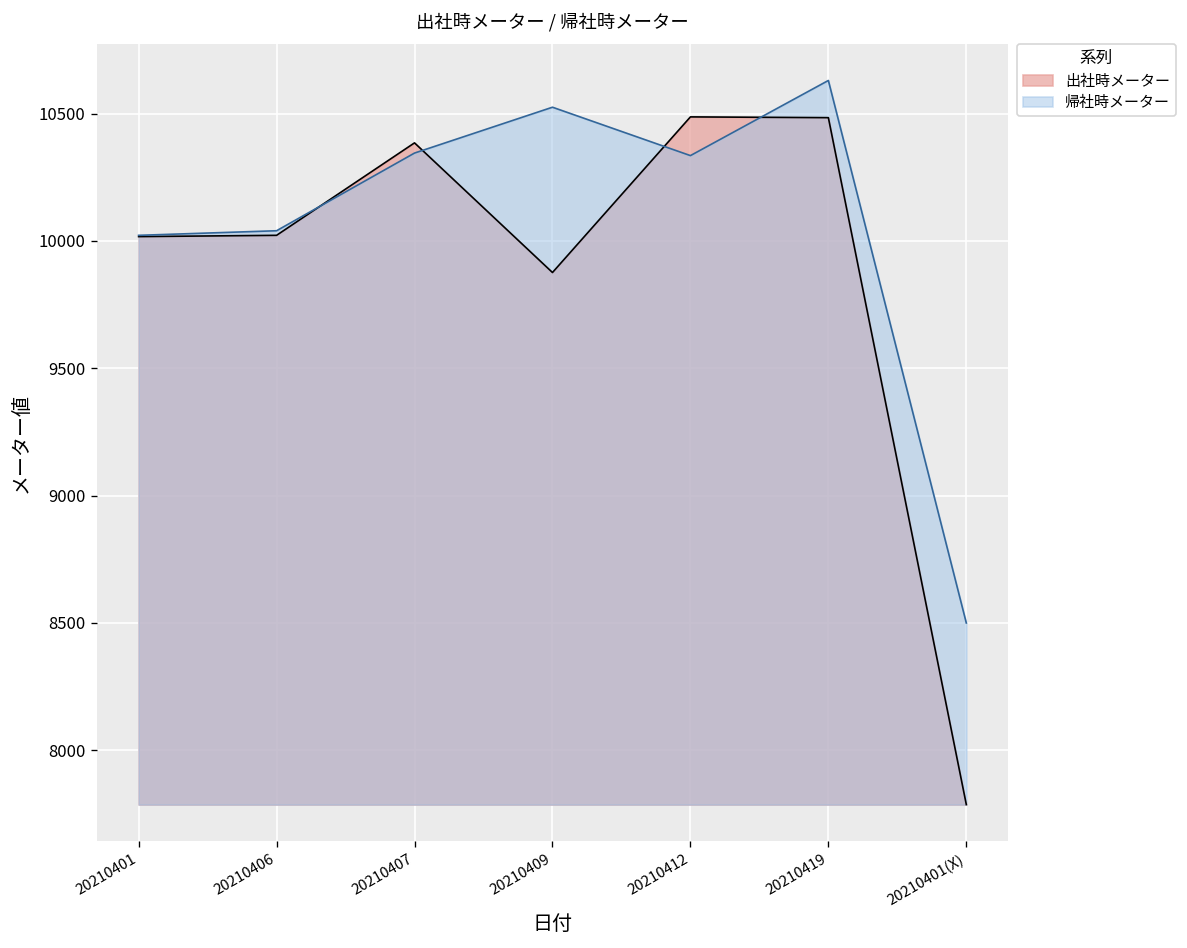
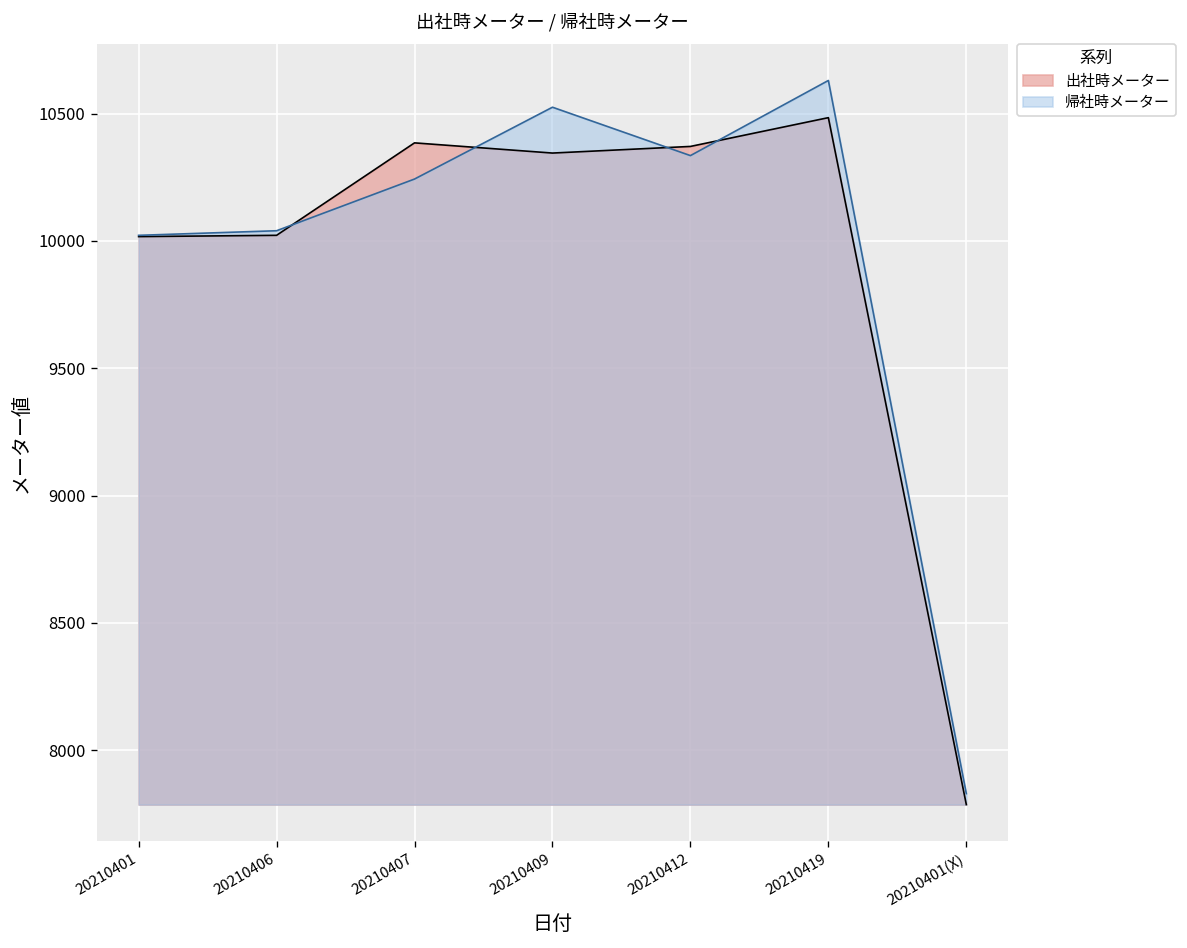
帰社時メーター, 20210407: 10350 -> 10240
出社時メーター, 20210409: 9880 -> 10350
出社時メーター, 20210412: 10490 -> 10370
帰社時メーター, 20210401(X): 8500 -> 7830
